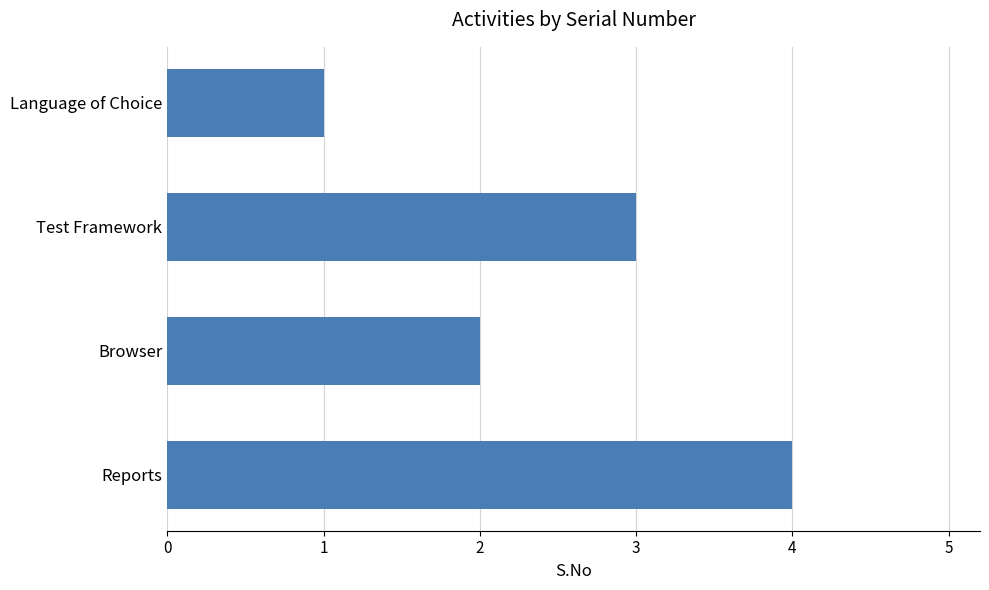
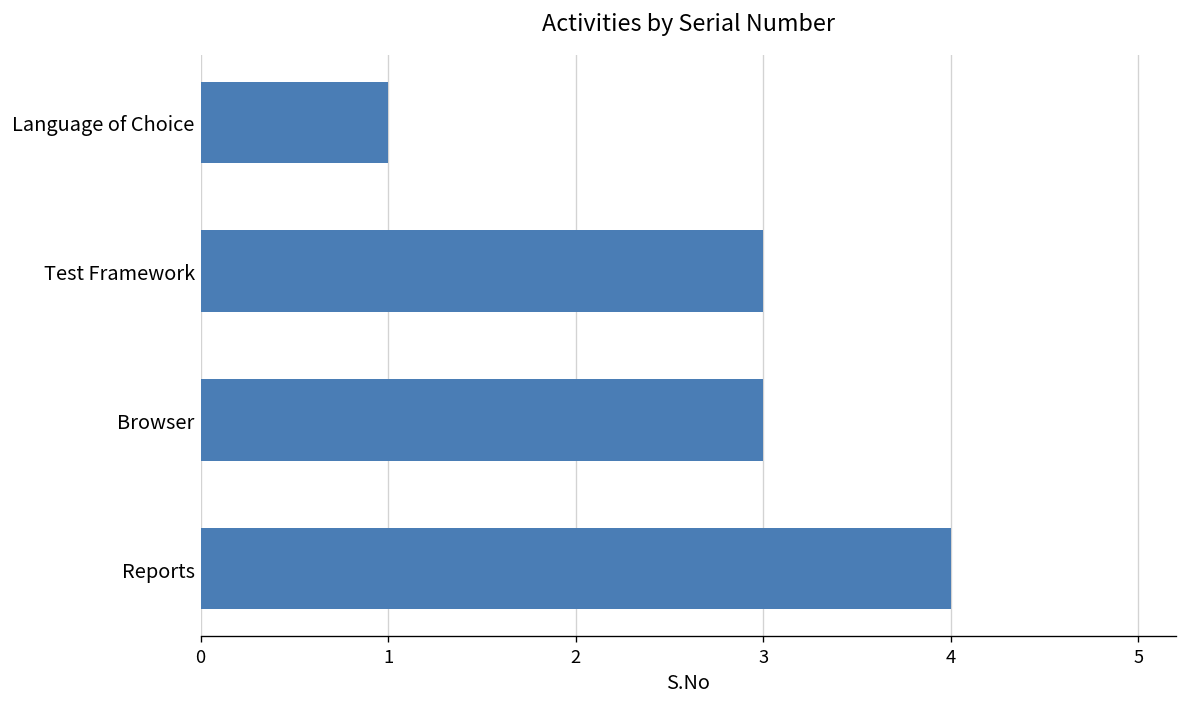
Browser: 2 -> 3
